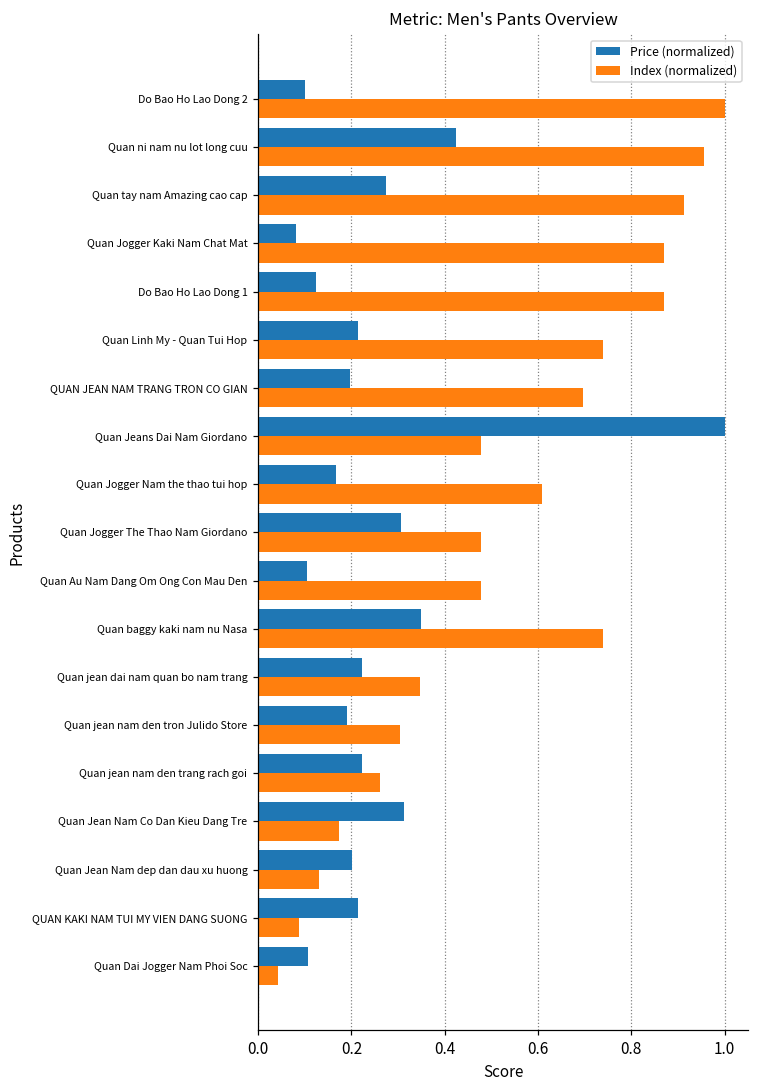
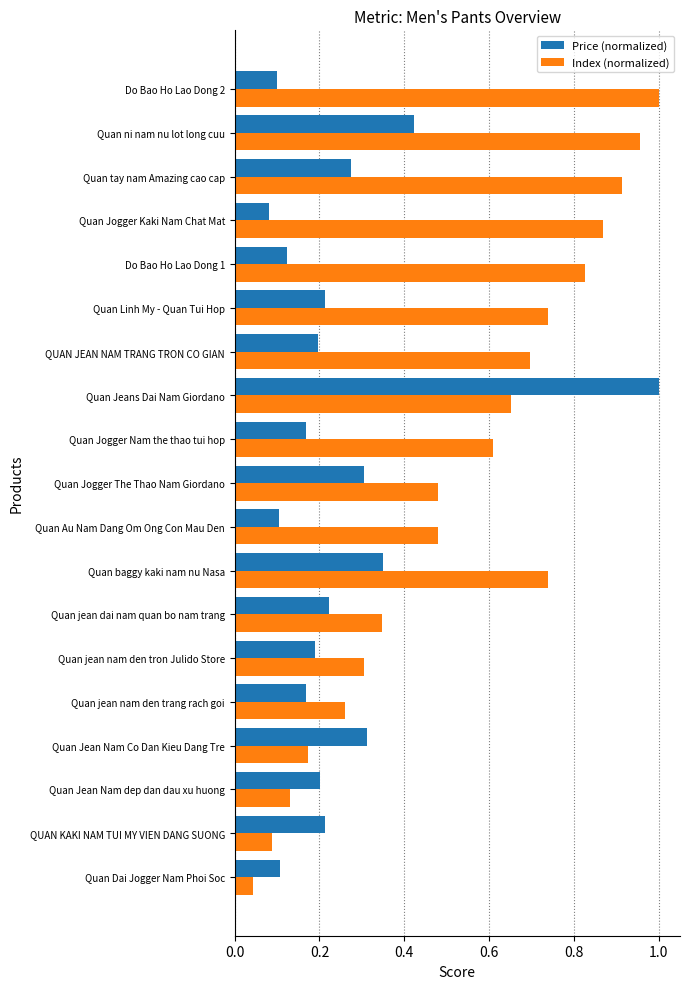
Index (normalized), Do Bao Ho Lao Dong 1: 0.87 -> 0.83
Index (normalized), Quan Jeans Dai Nam Giordano: 0.48 -> 0.65
Price (normalized), Quan jean nam den trang rach goi: 0.22 -> 0.17
